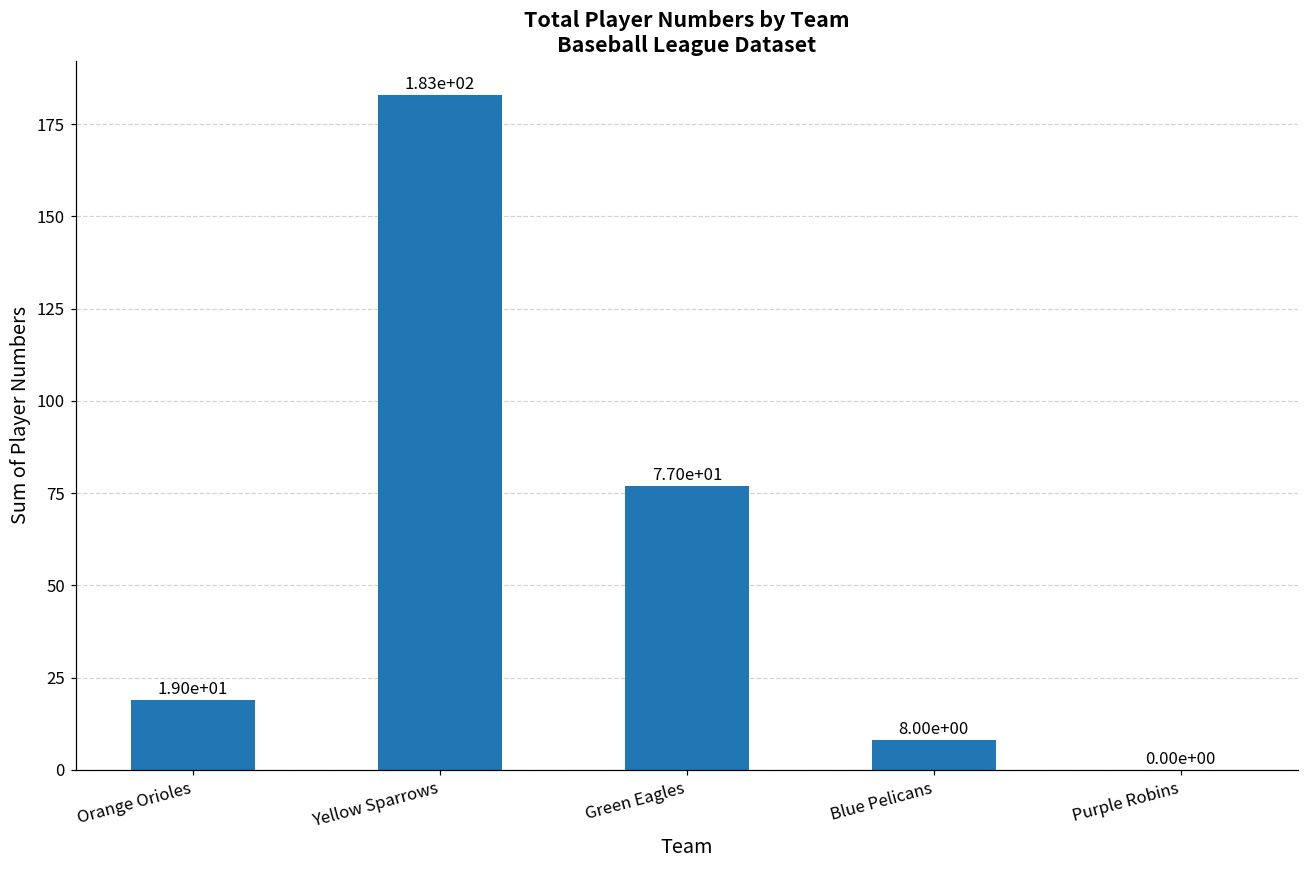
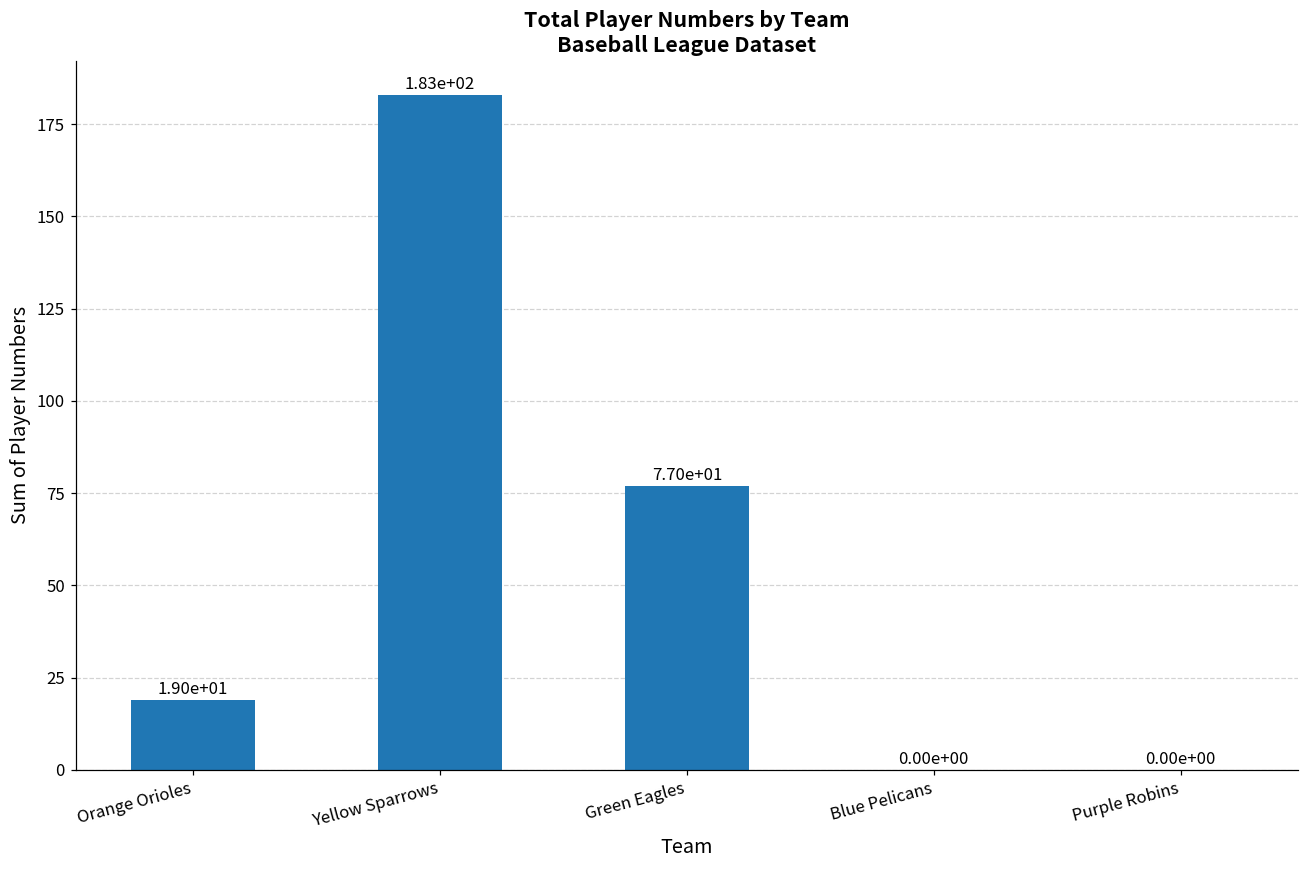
Blue Pelicans: 8.00e+00 -> 0.00e+00
